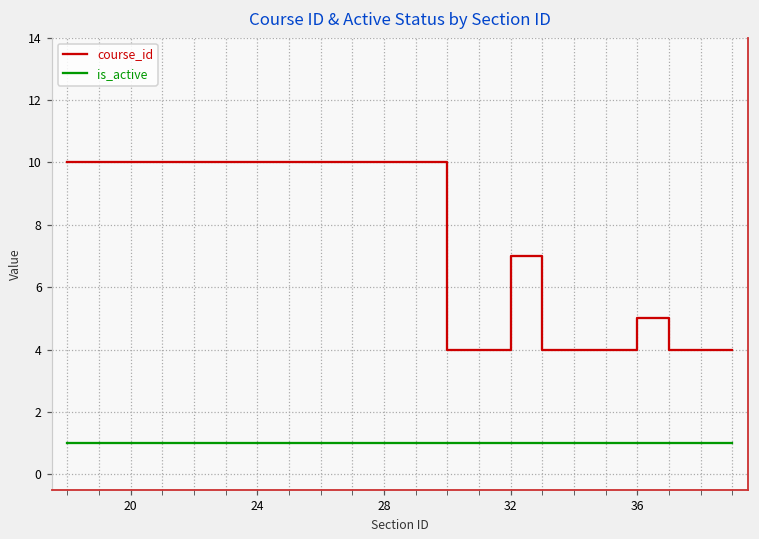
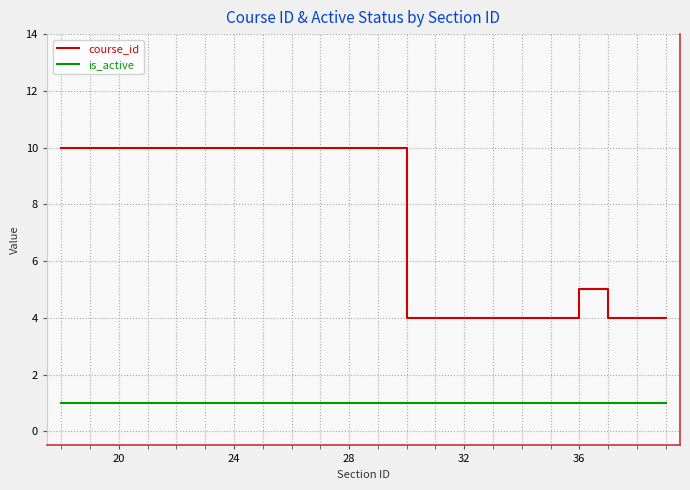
course_id, 32: 7 -> 4
